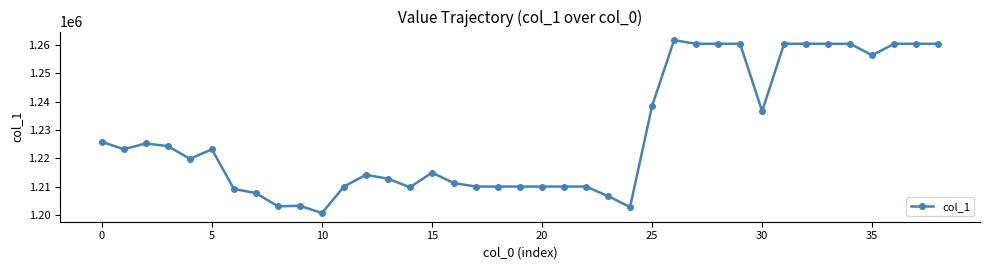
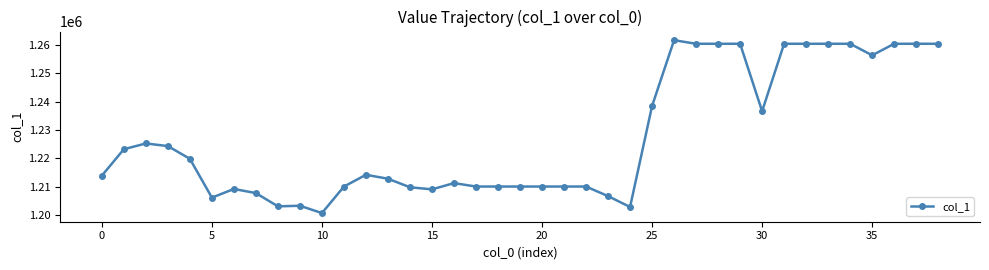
0: 1226000 -> 1214000
5: 1223000 -> 1206000
15: 1215000 -> 1209000
